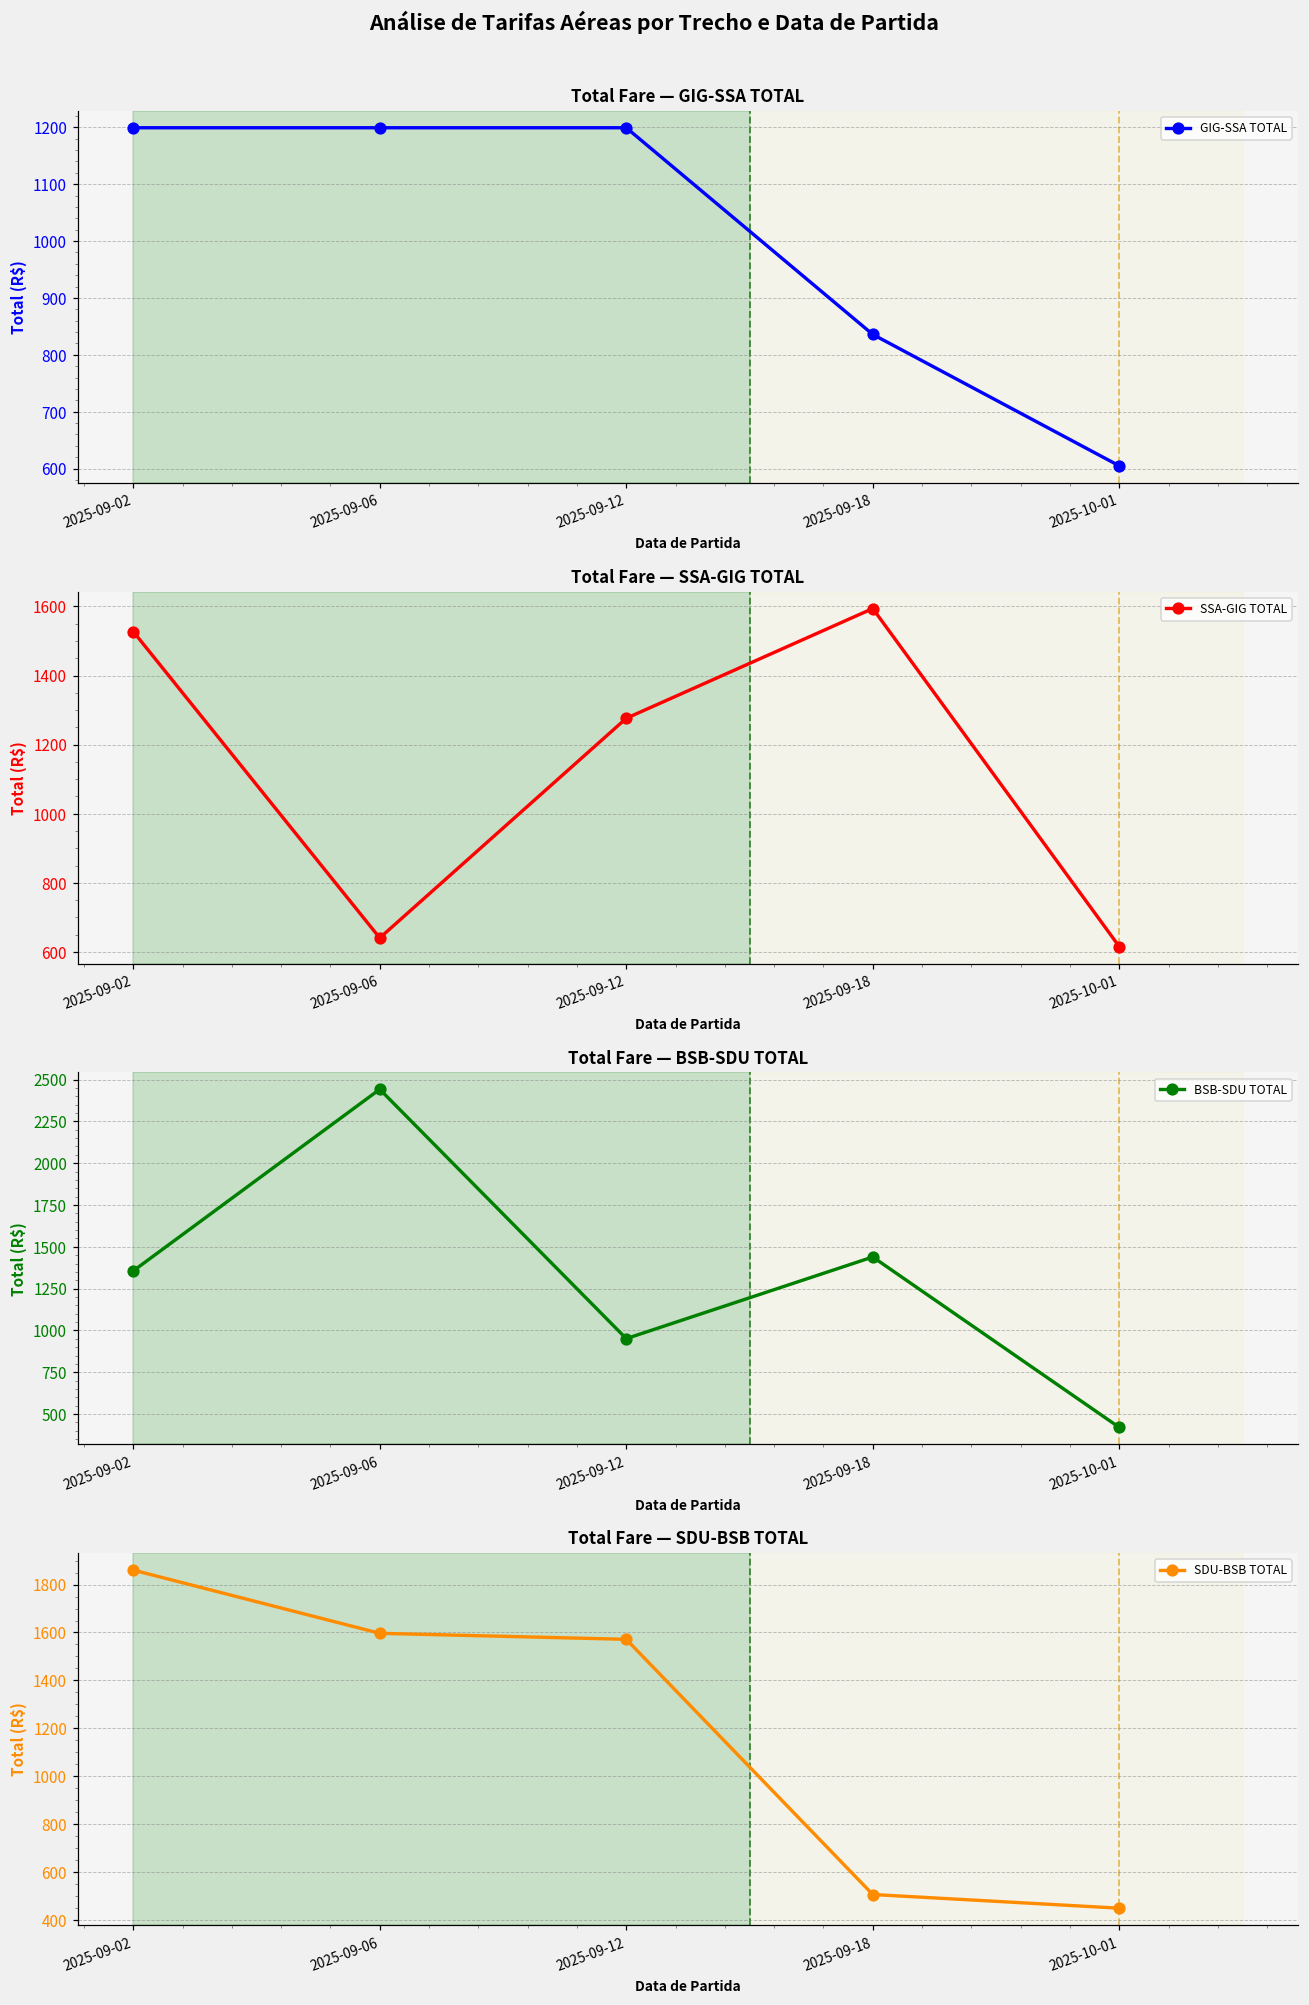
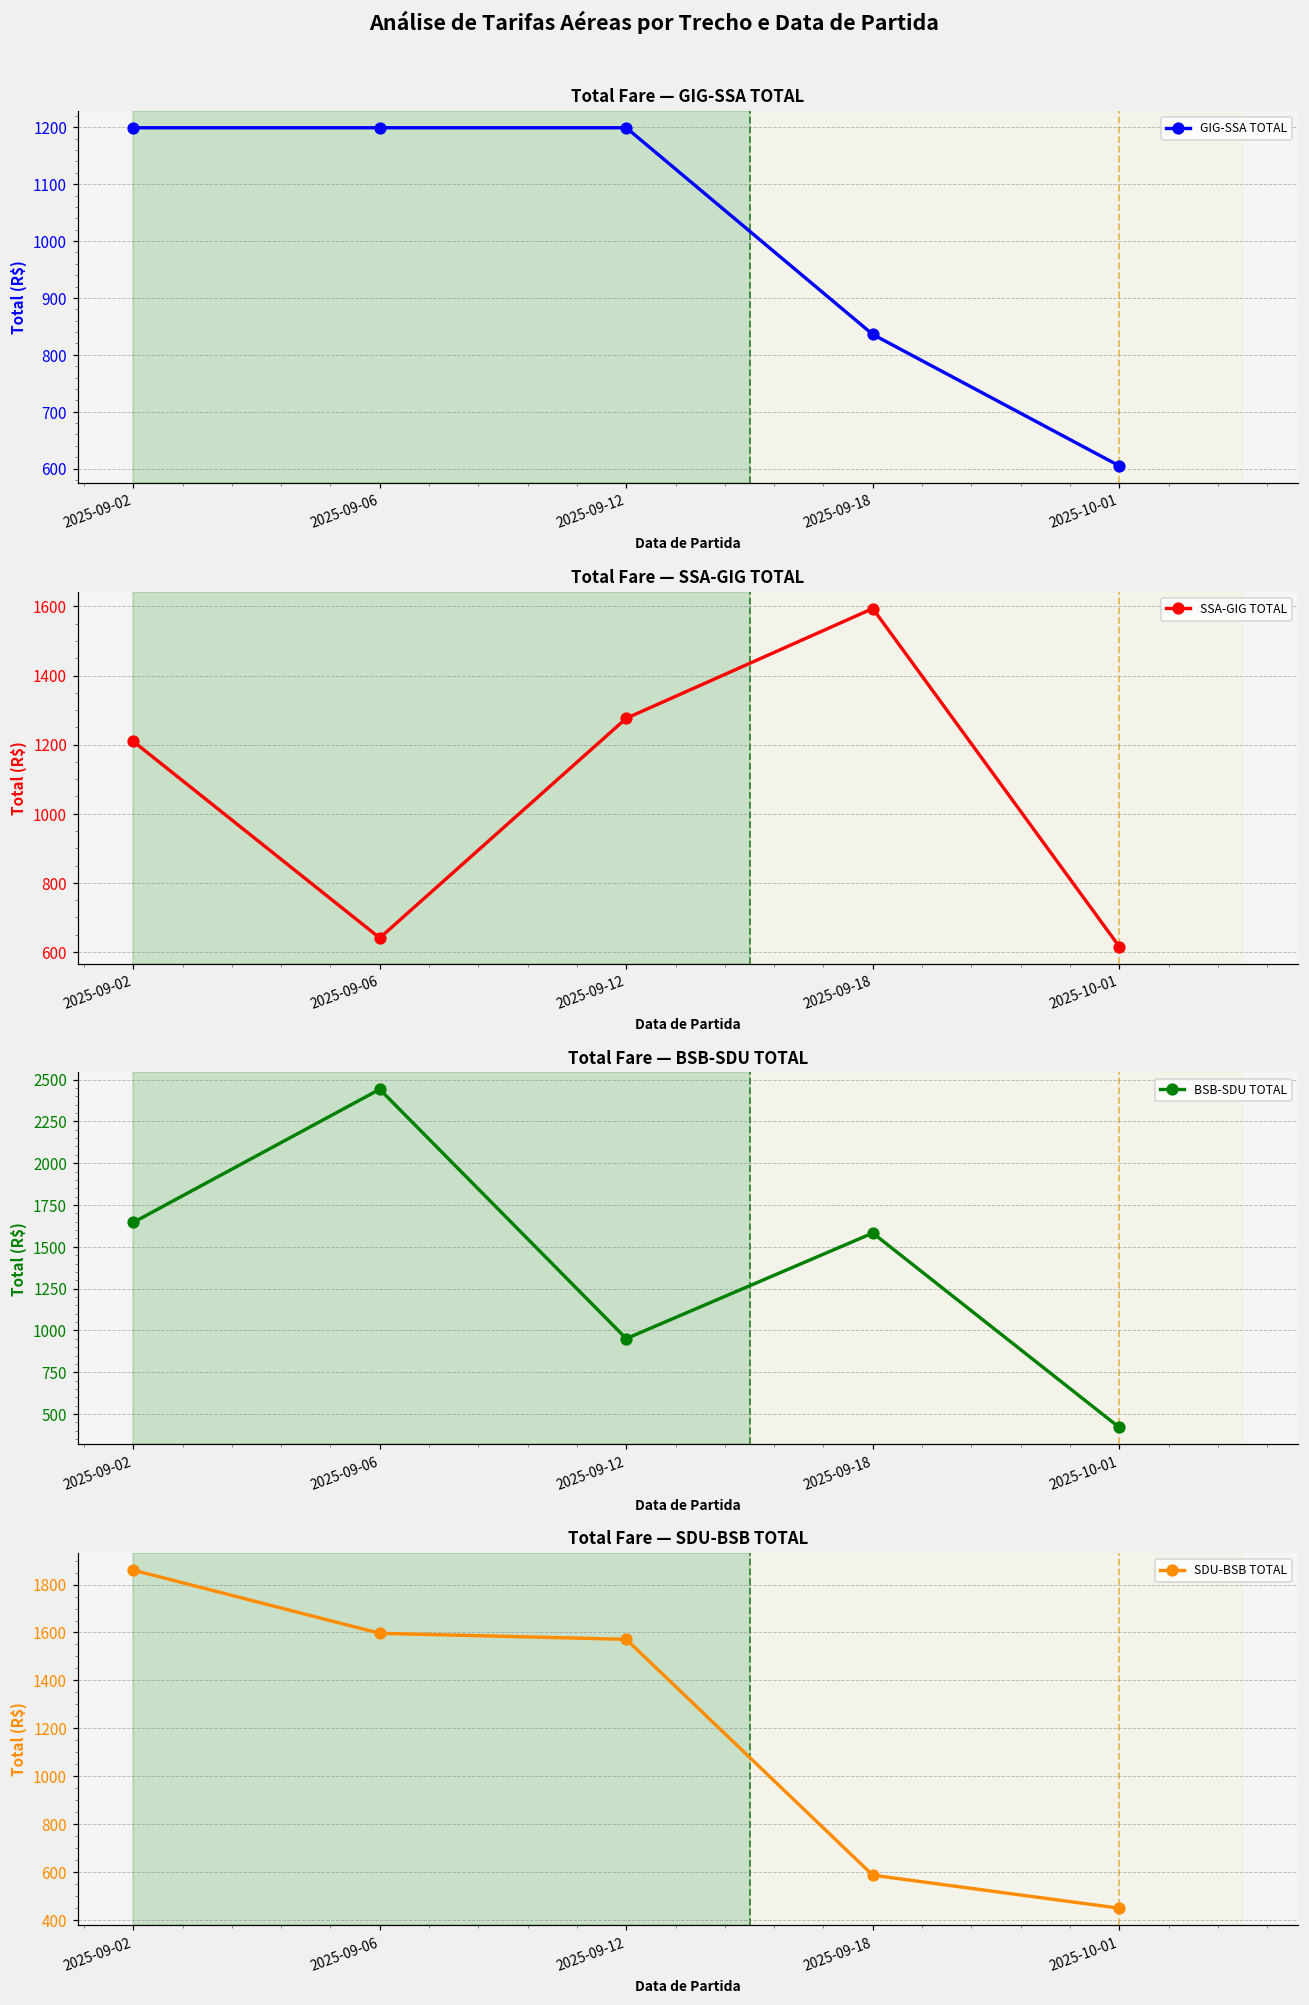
Total Fare — SSA-GIG TOTAL, 2025-09-02: 1530 -> 1210
Total Fare — BSB-SDU TOTAL, 2025-09-02: 1360 -> 1650
Total Fare — BSB-SDU TOTAL, 2025-09-18: 1440 -> 1580
Total Fare — SDU-BSB TOTAL, 2025-09-18: 510 -> 590
